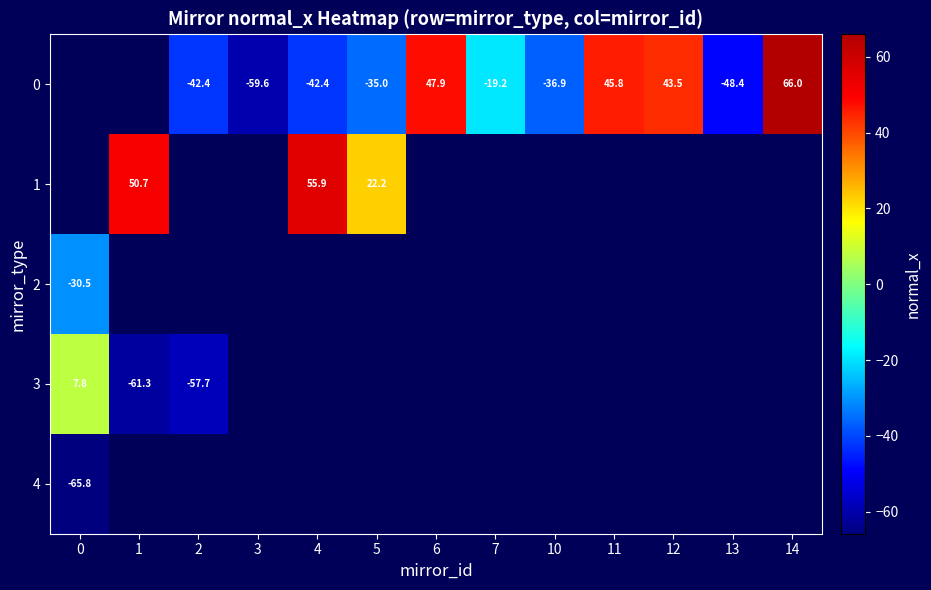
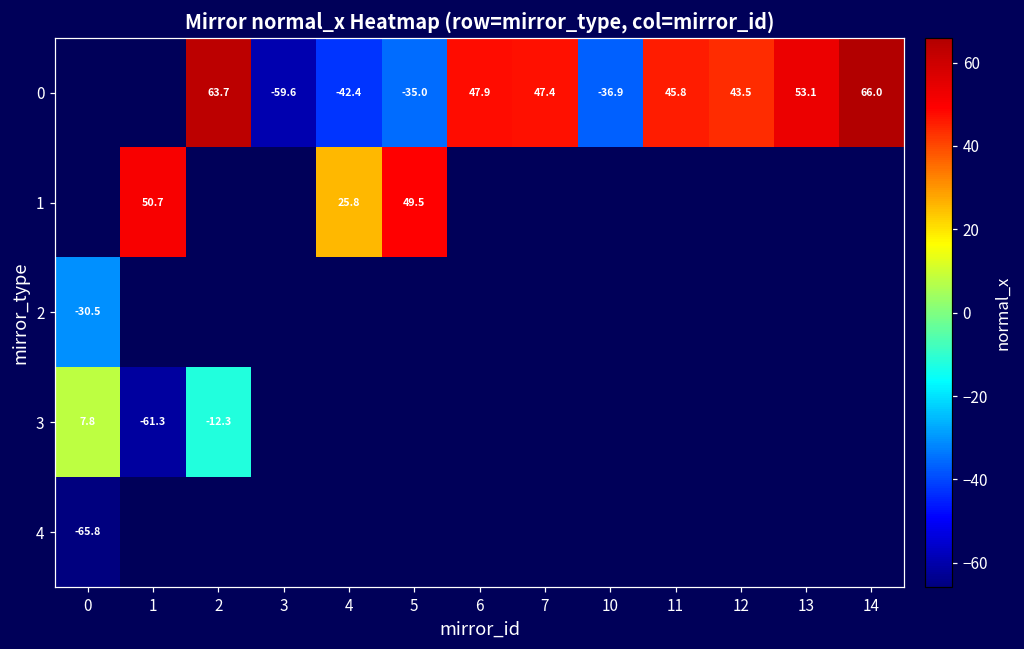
0, 2: -42.4 -> 63.7
0, 7: -19.2 -> 47.4
0, 13: -48.4 -> 53.1
1, 4: 55.9 -> 25.8
1, 5: 22.2 -> 49.5
3, 2: -57.7 -> -12.3
